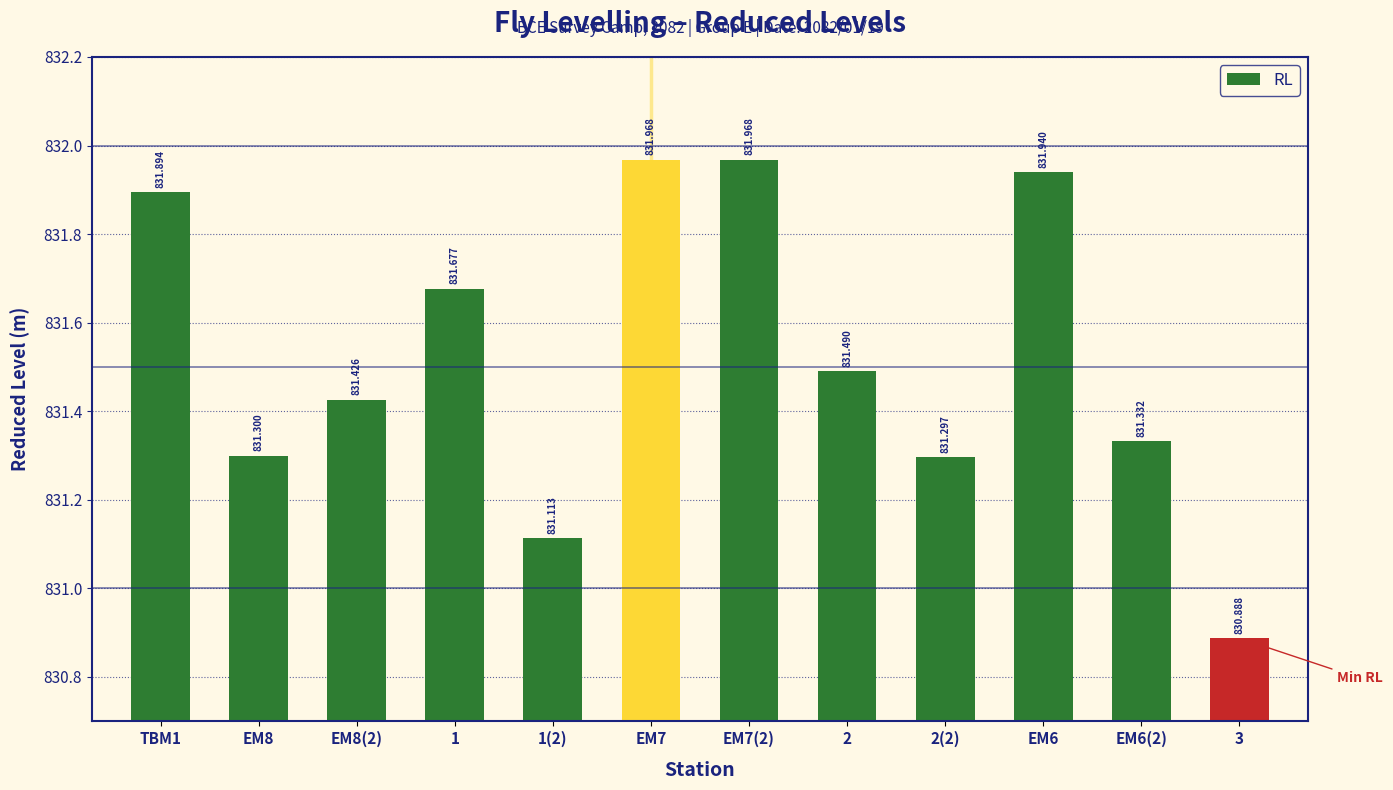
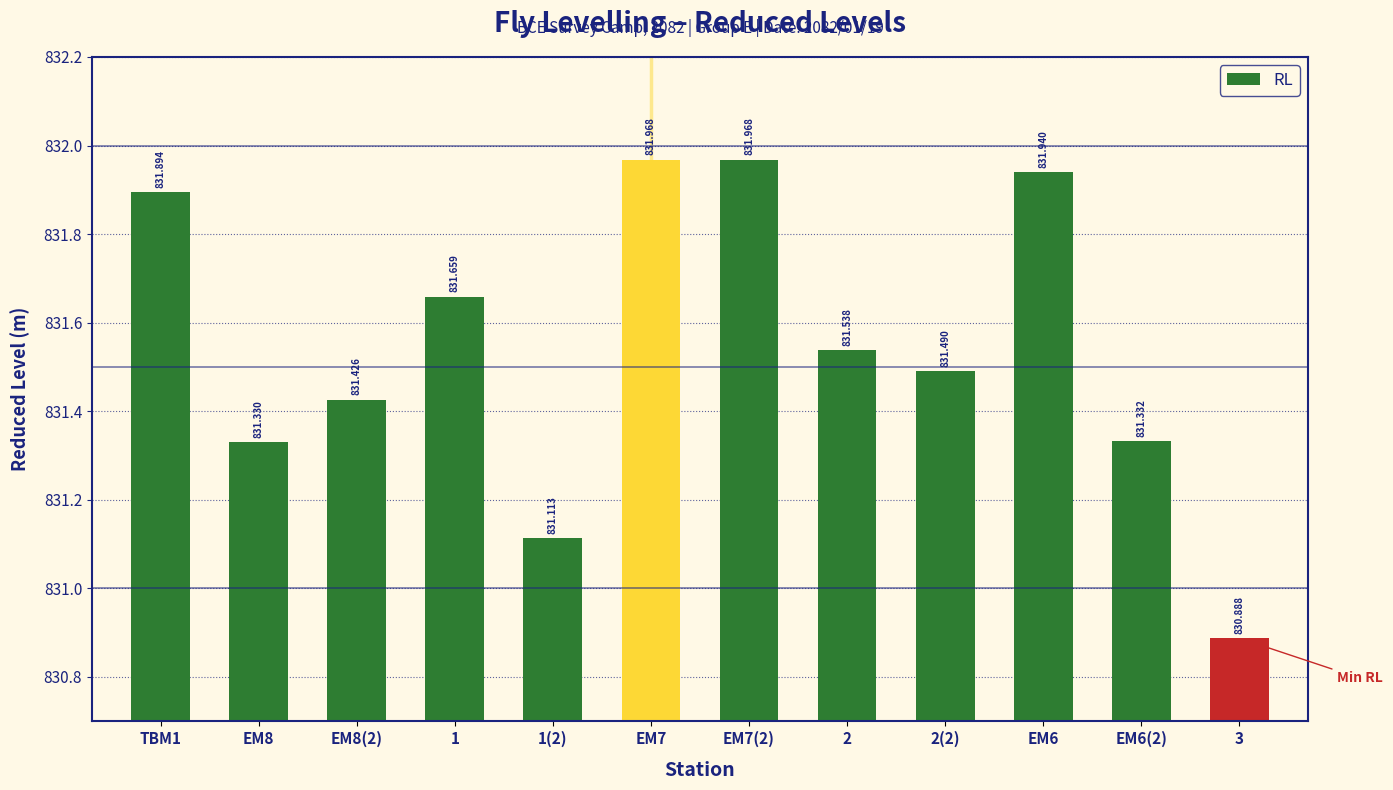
EM8: 831.300 -> 831.330
1: 831.677 -> 831.659
2: 831.490 -> 831.538
2(2): 831.297 -> 831.490
